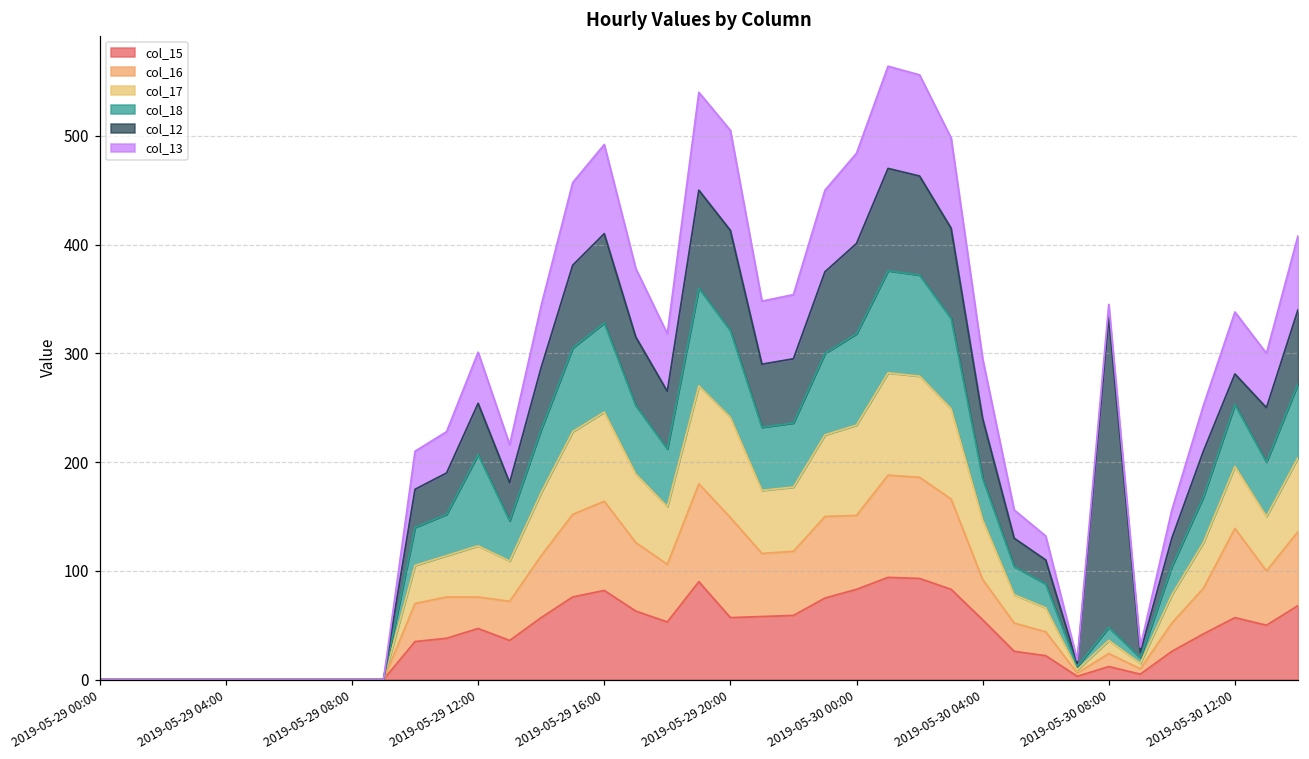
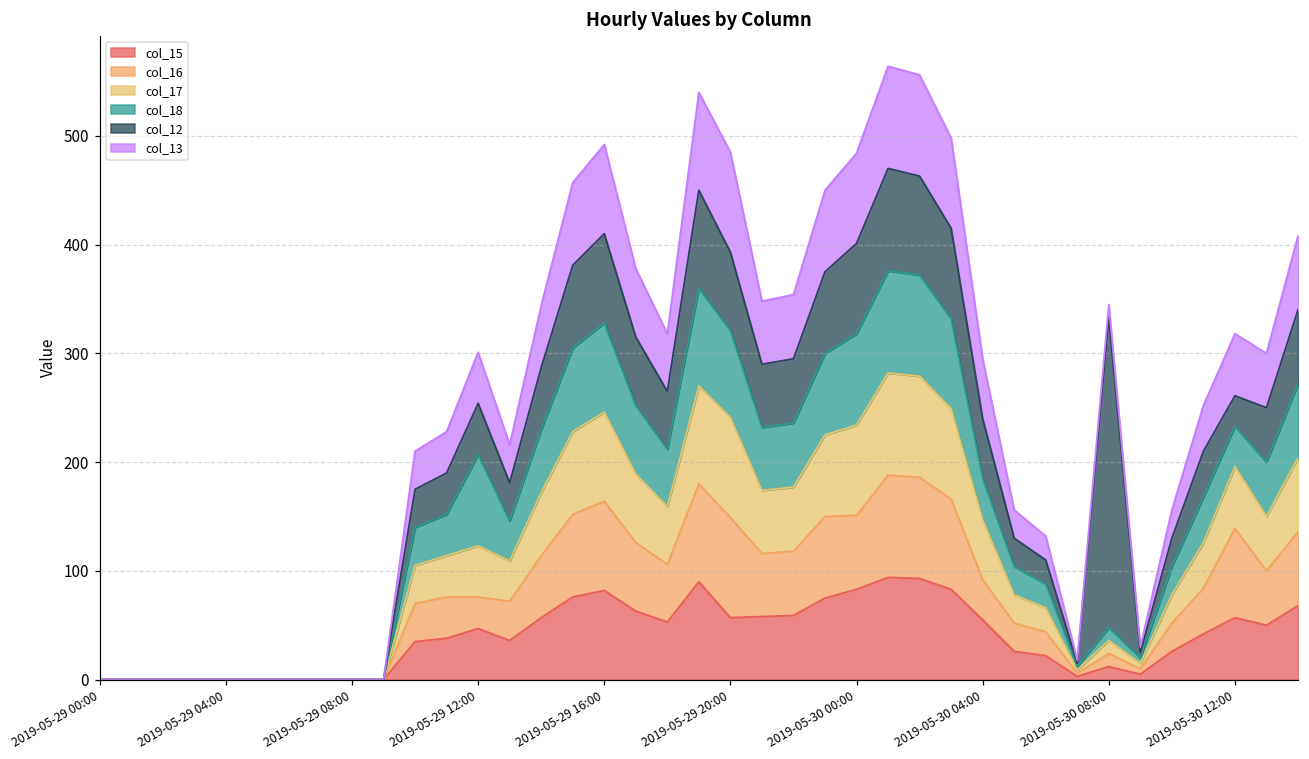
col_12, 2019-05-29 20:00: 90 -> 70
col_18, 2019-05-30 12:00: 60 -> 40
